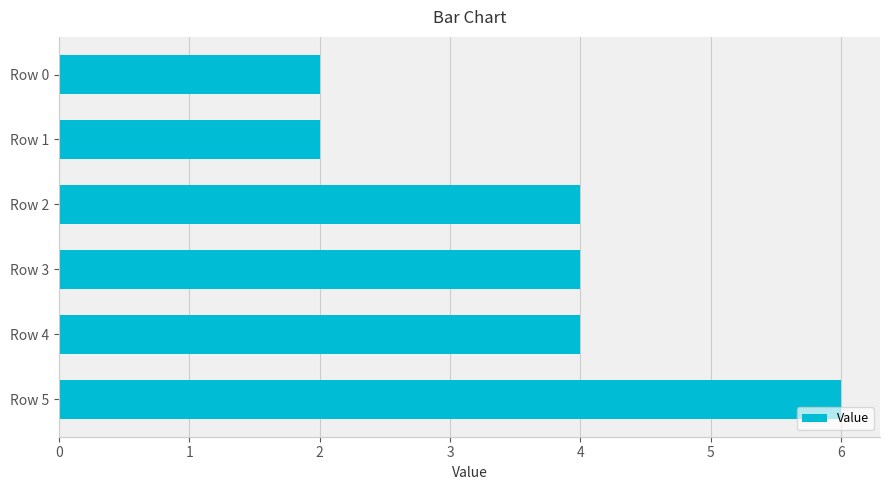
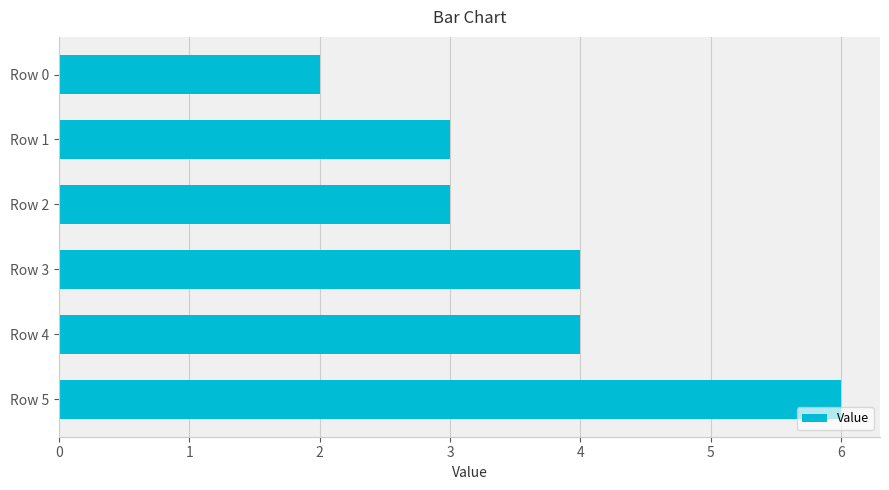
Row 1: 2 -> 3
Row 2: 4 -> 3
